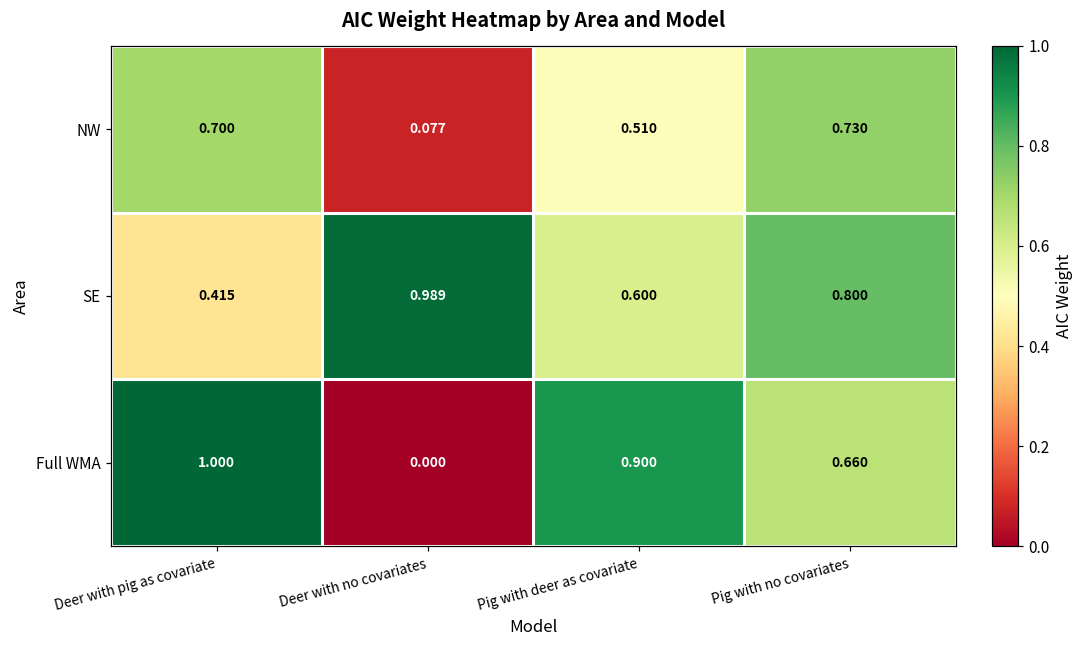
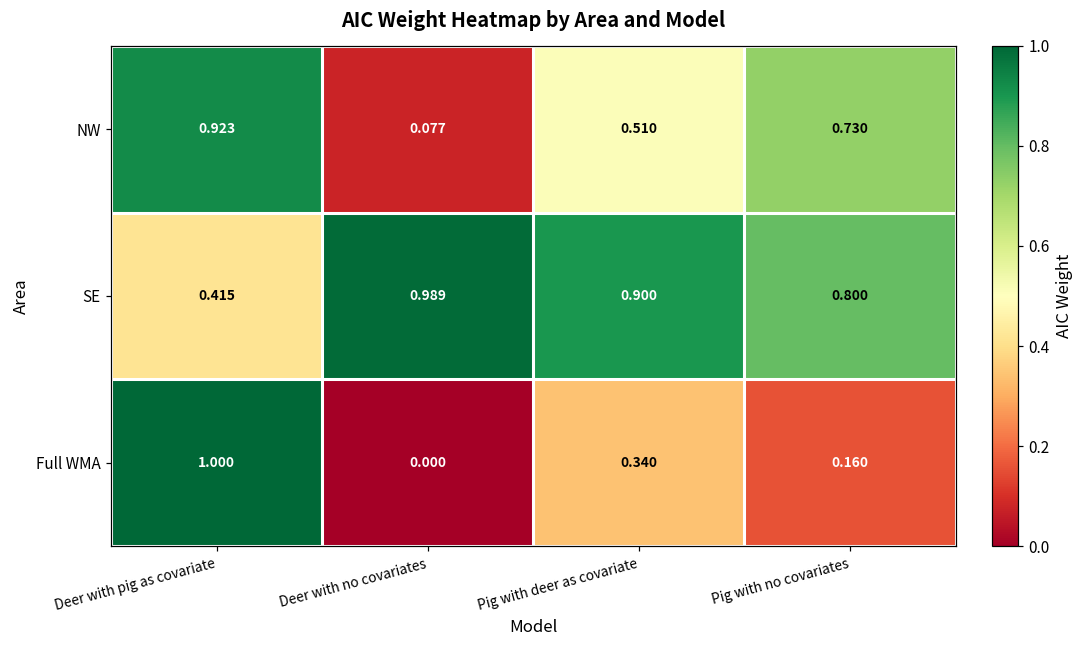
NW, Deer with pig as covariate: 0.700 -> 0.923
SE, Pig with deer as covariate: 0.600 -> 0.900
Full WMA, Pig with deer as covariate: 0.900 -> 0.340
Full WMA, Pig with no covariates: 0.660 -> 0.160
